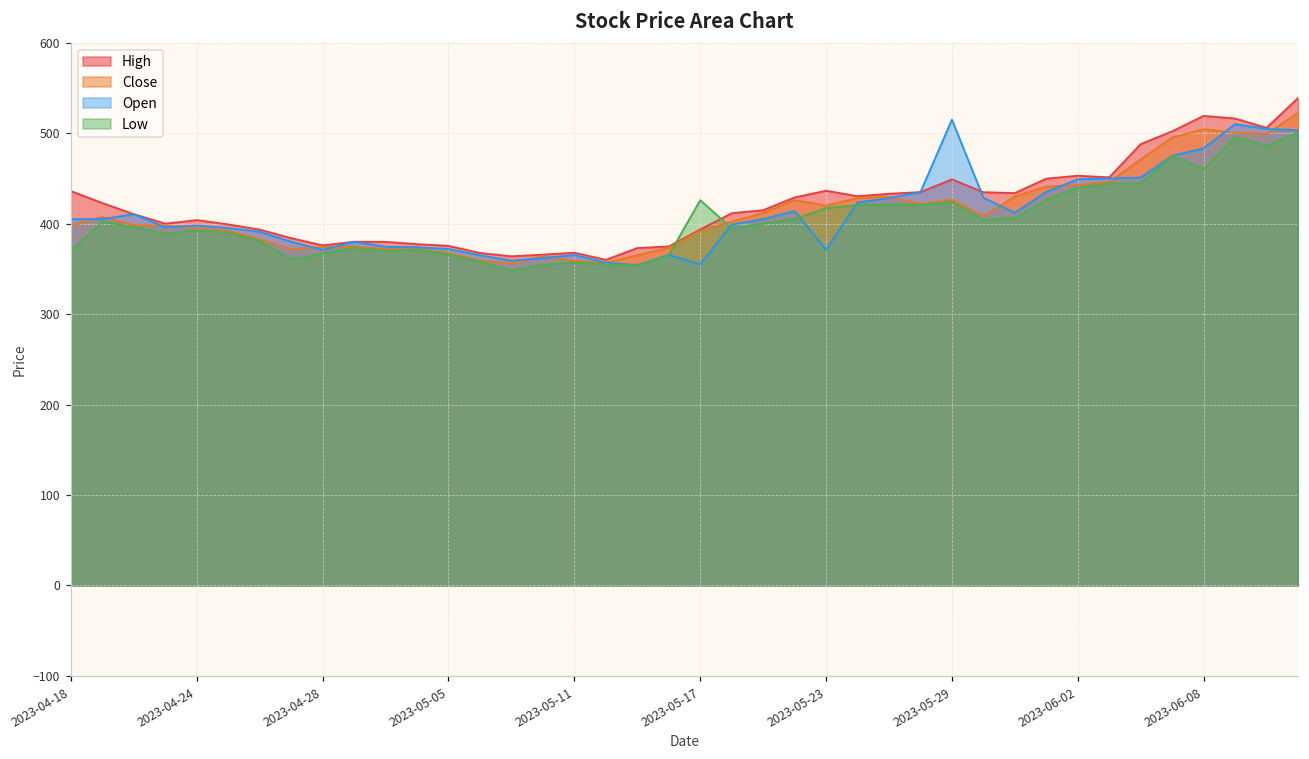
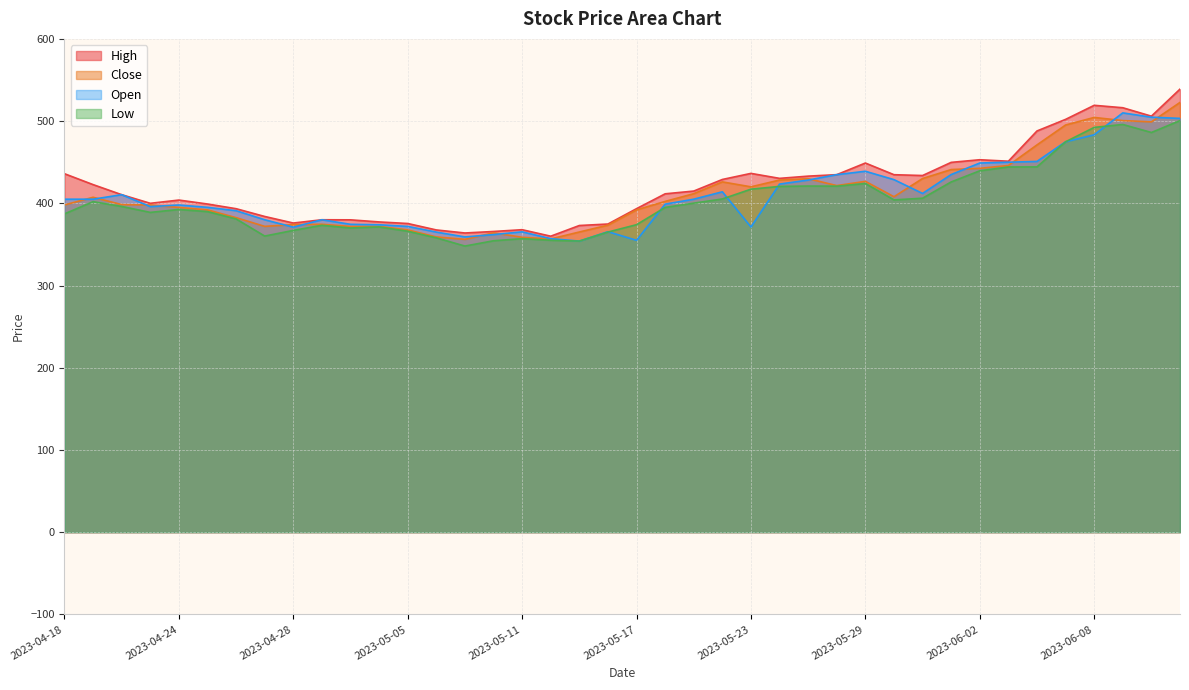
Low, 2023-04-18: 370 -> 390
Low, 2023-05-17: 430 -> 370
Open, 2023-05-29: 520 -> 440
Low, 2023-06-08: 460 -> 490
